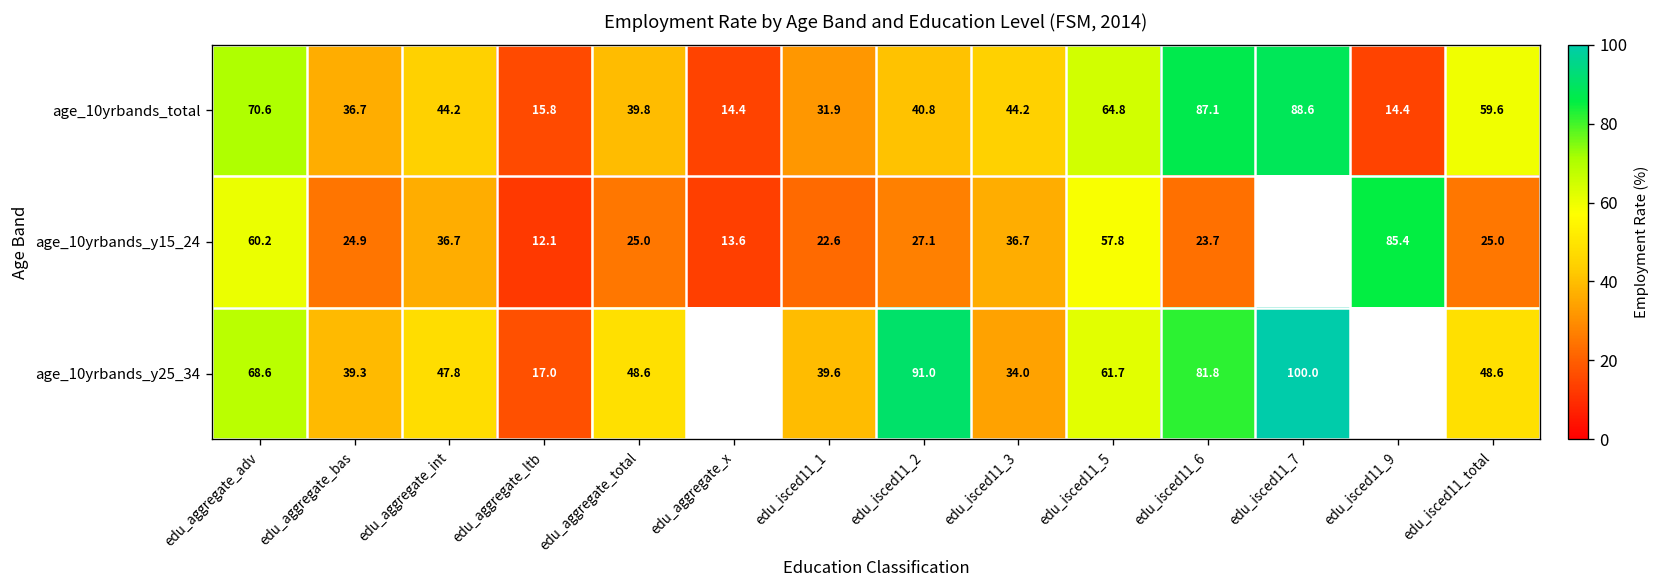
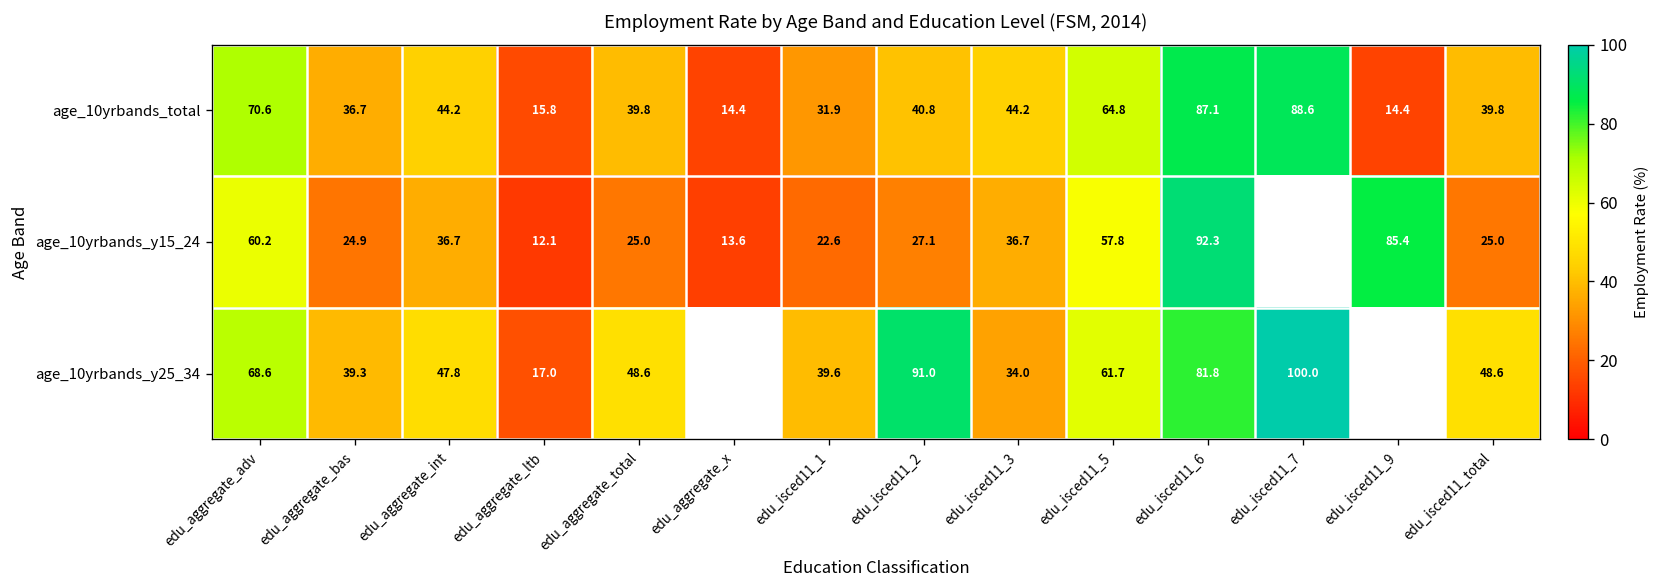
age_10yrbands_total, edu_isced11_total: 59.6 -> 39.8
age_10yrbands_y15_24, edu_isced11_6: 23.7 -> 92.3
